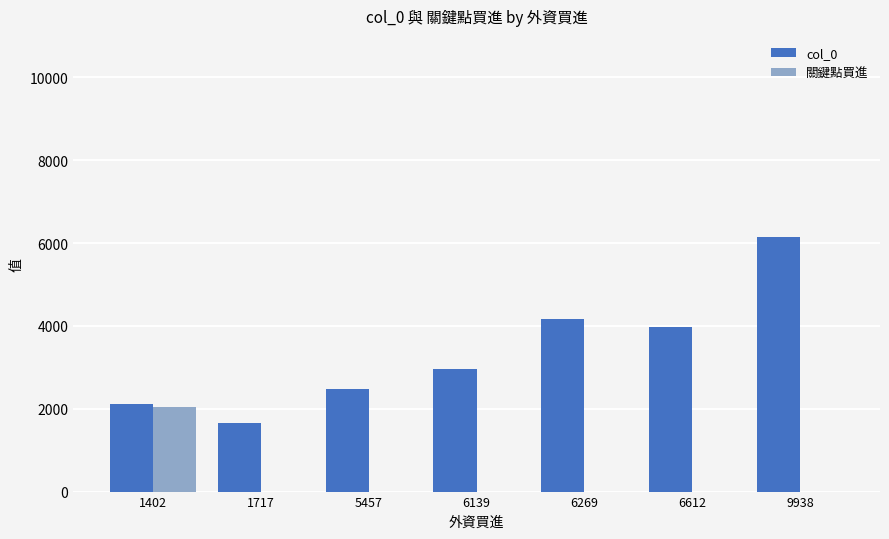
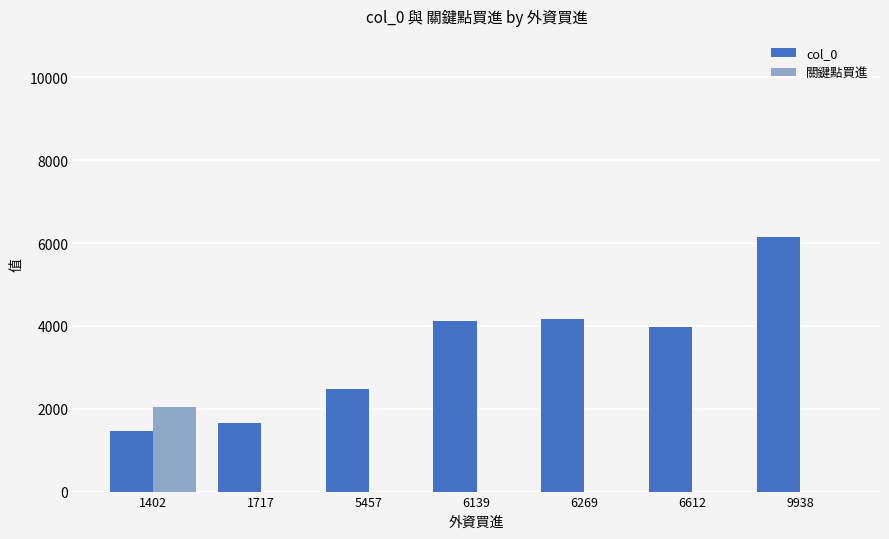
col_0, 1402: 2100 -> 1500
col_0, 6139: 3000 -> 4100
